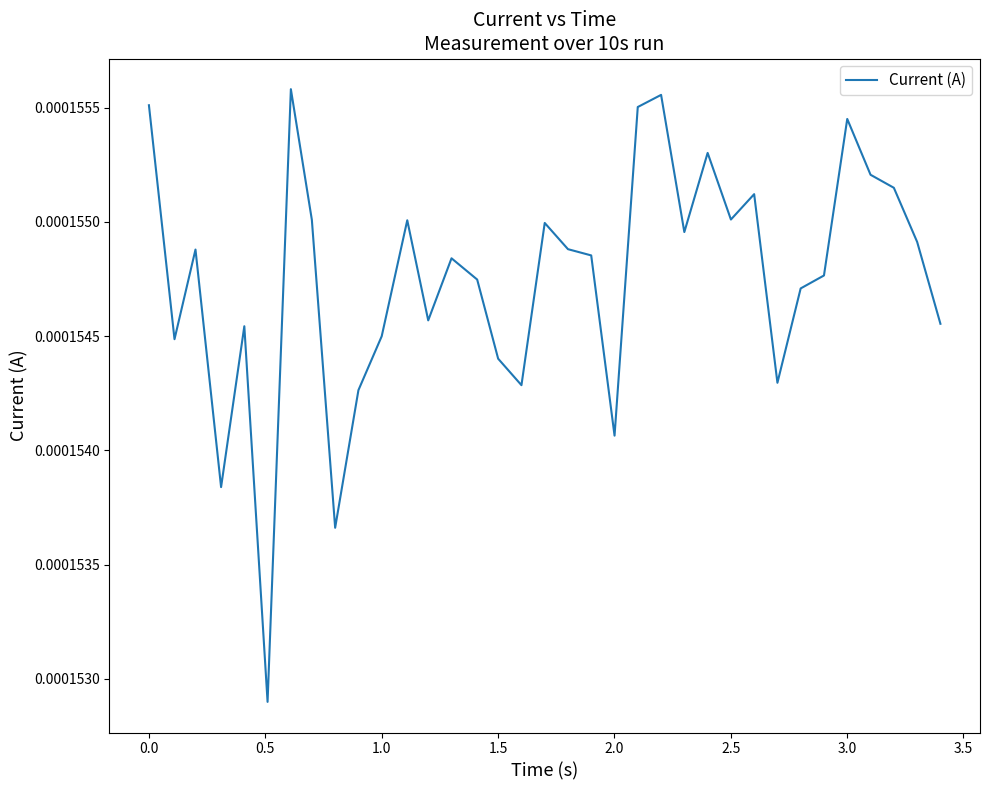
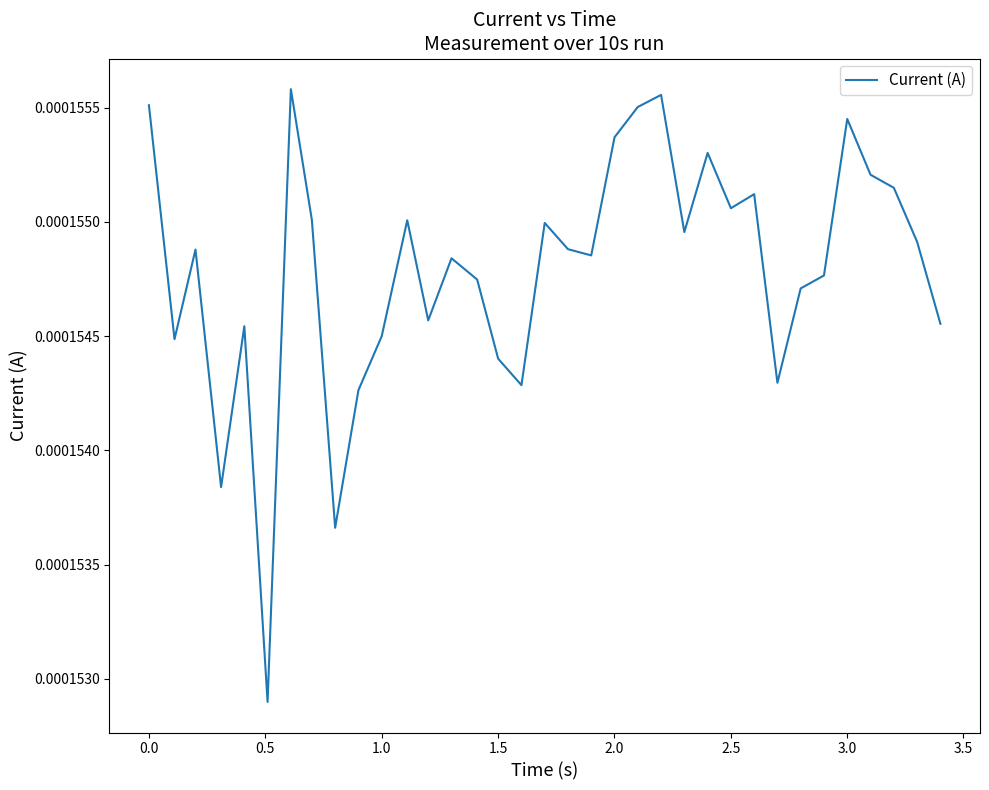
2.0: 0.00015406 -> 0.00015537
2.5: 0.00015501 -> 0.00015506
